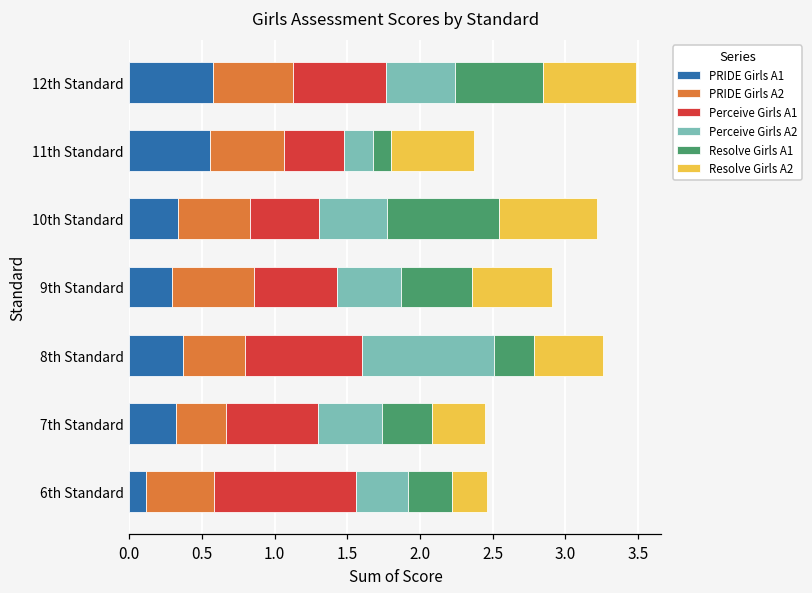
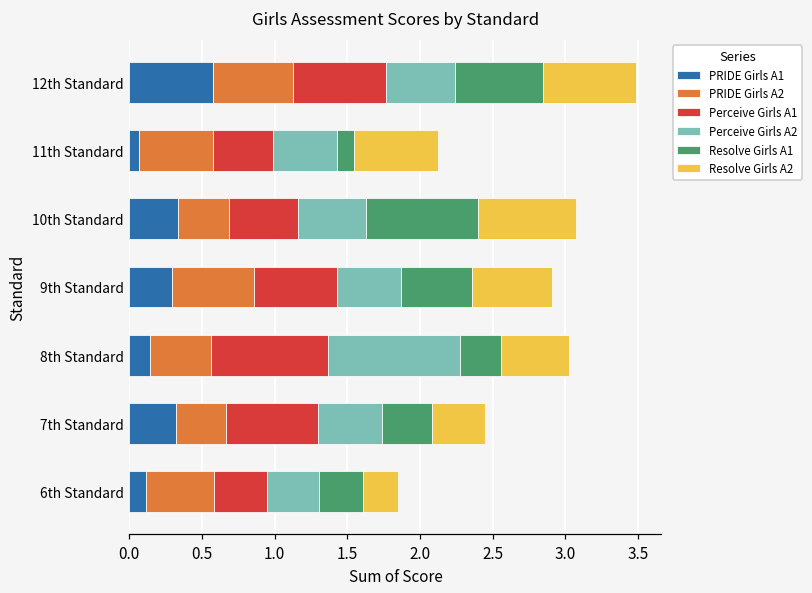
PRIDE Girls A1, 11th Standard: 0.55 -> 0.07
Perceive Girls A2, 11th Standard: 0.20 -> 0.44
PRIDE Girls A2, 10th Standard: 0.50 -> 0.35
PRIDE Girls A1, 8th Standard: 0.37 -> 0.14
Perceive Girls A1, 6th Standard: 0.98 -> 0.37
